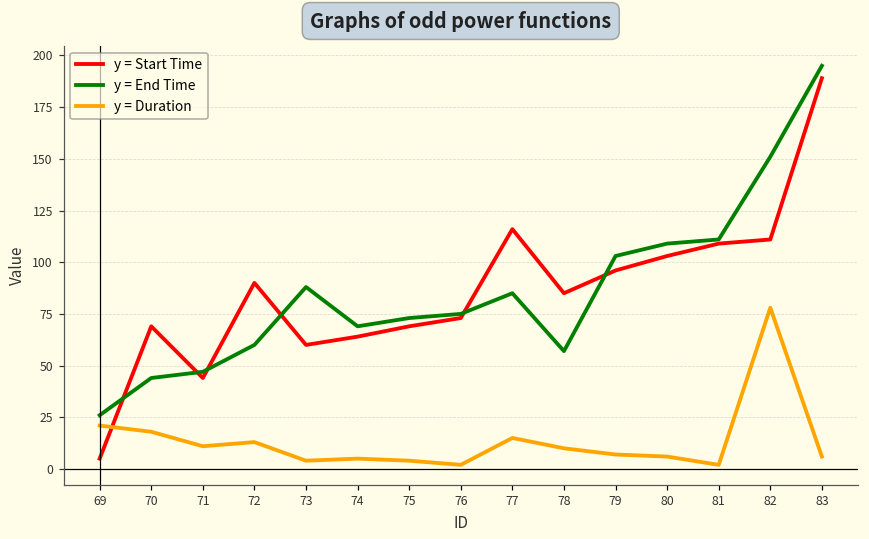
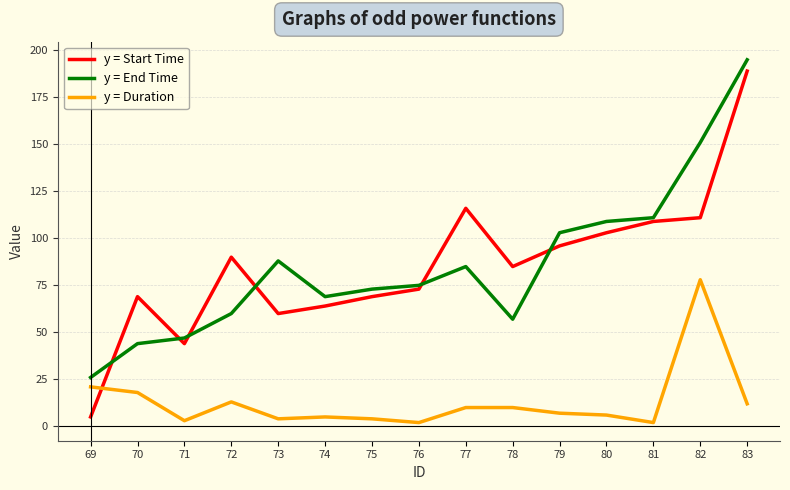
y = Duration, 71: 11 -> 3
y = Duration, 77: 15 -> 10
y = Duration, 83: 6 -> 12
